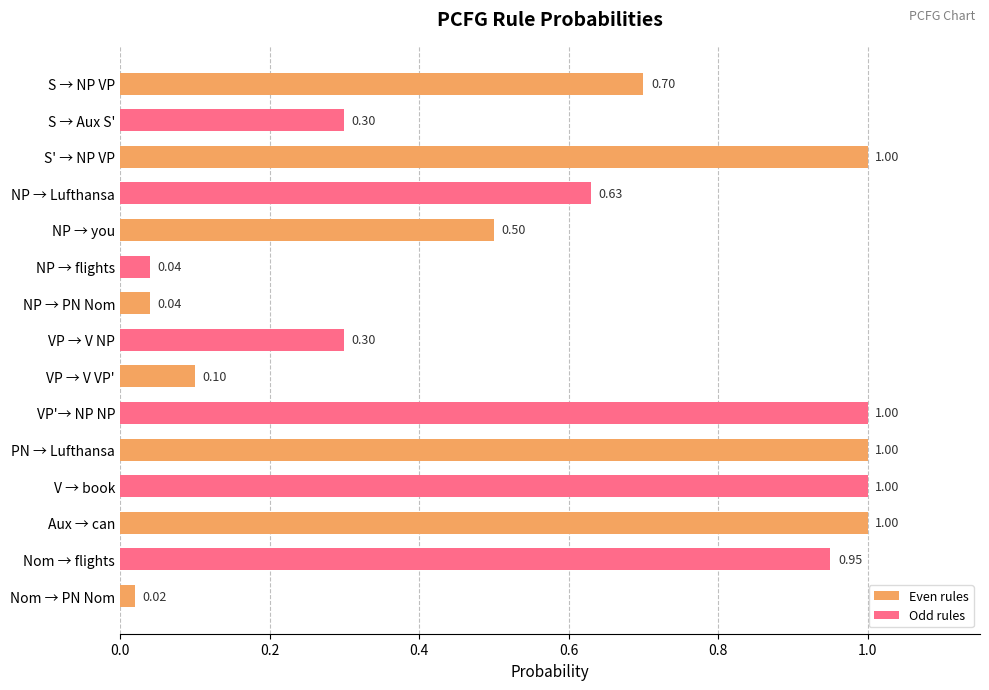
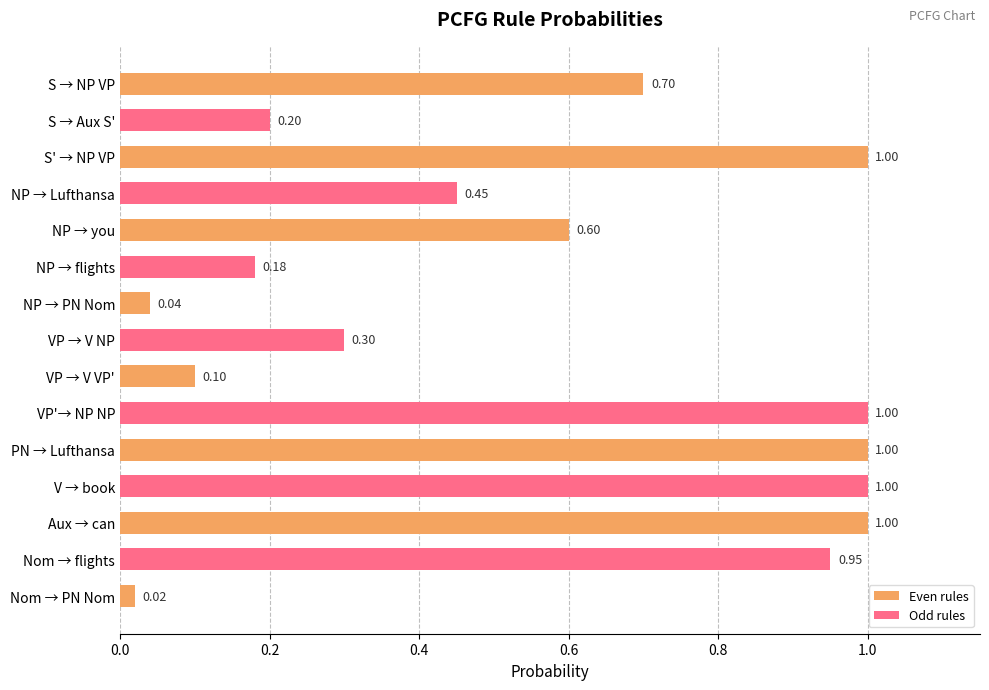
Odd rules, S → Aux S': 0.30 -> 0.20
Odd rules, NP → Lufthansa: 0.63 -> 0.45
Even rules, NP → you: 0.50 -> 0.60
Odd rules, NP → flights: 0.04 -> 0.18
